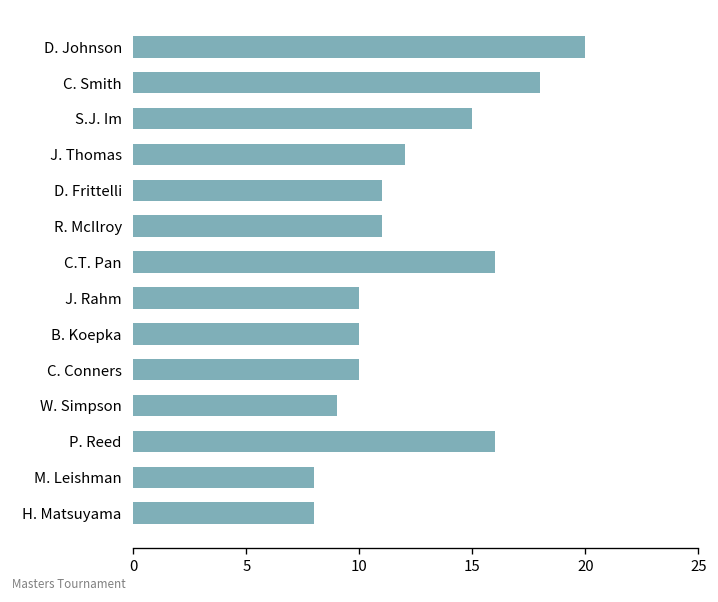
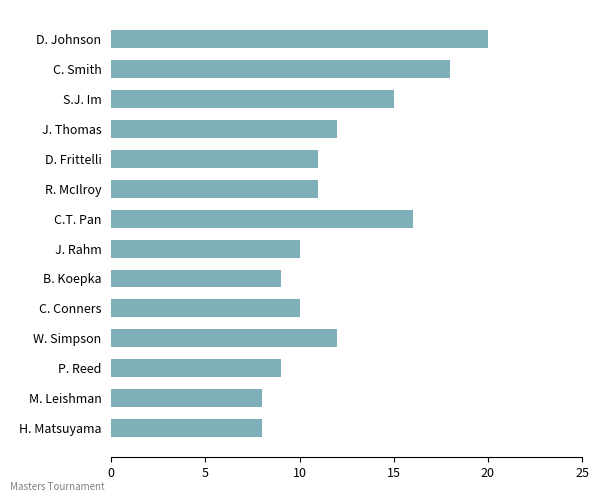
B. Koepka: 10.0 -> 9.0
W. Simpson: 9.0 -> 12.0
P. Reed: 16.0 -> 9.0
